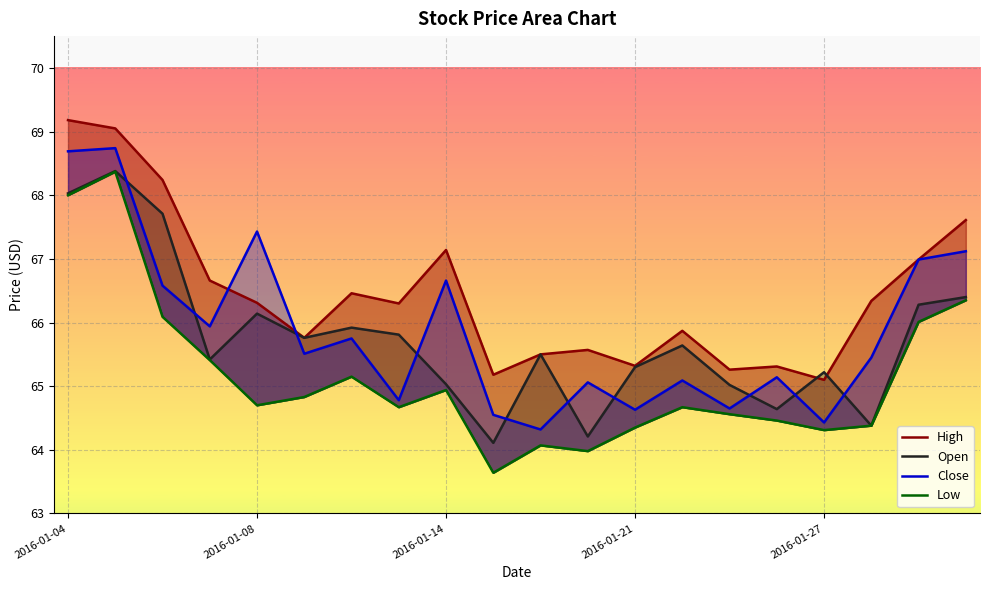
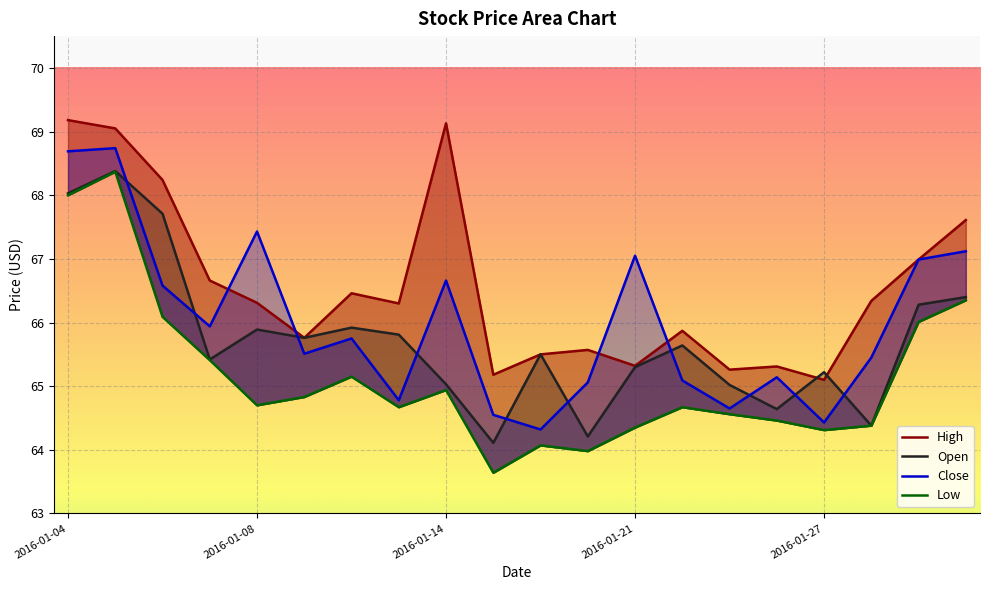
Open, 2016-01-08: 66.1 -> 65.9
High, 2016-01-14: 67.1 -> 69.1
Close, 2016-01-21: 64.6 -> 67.1
